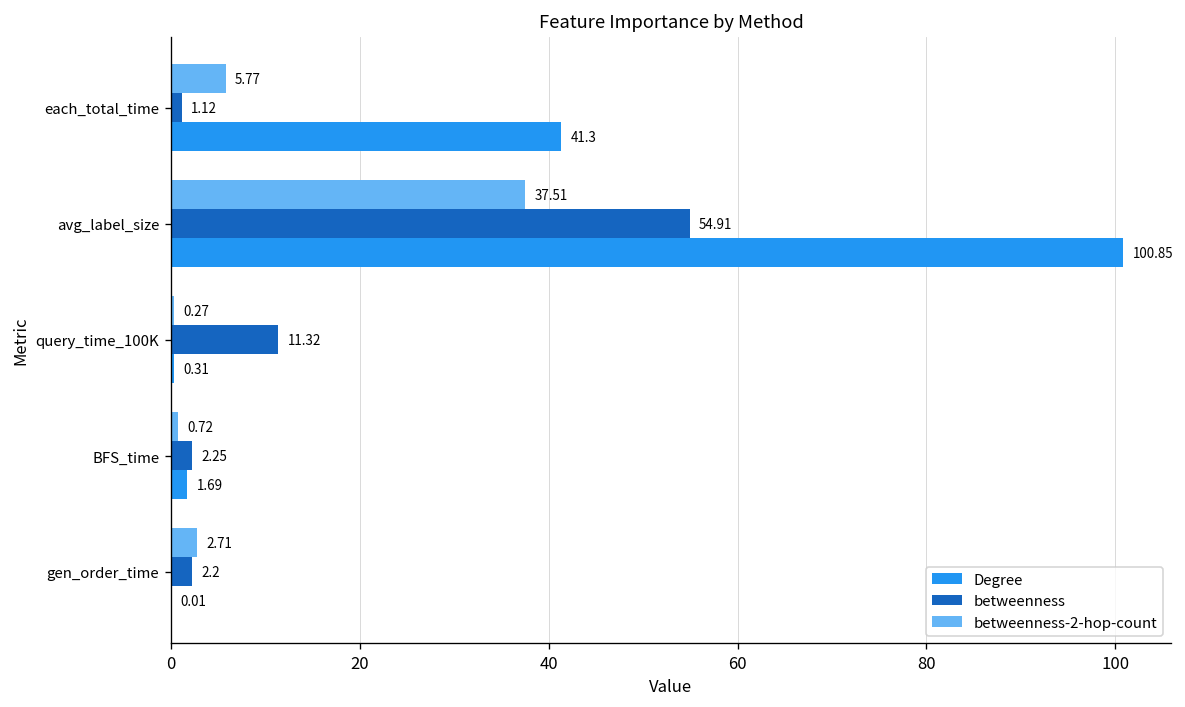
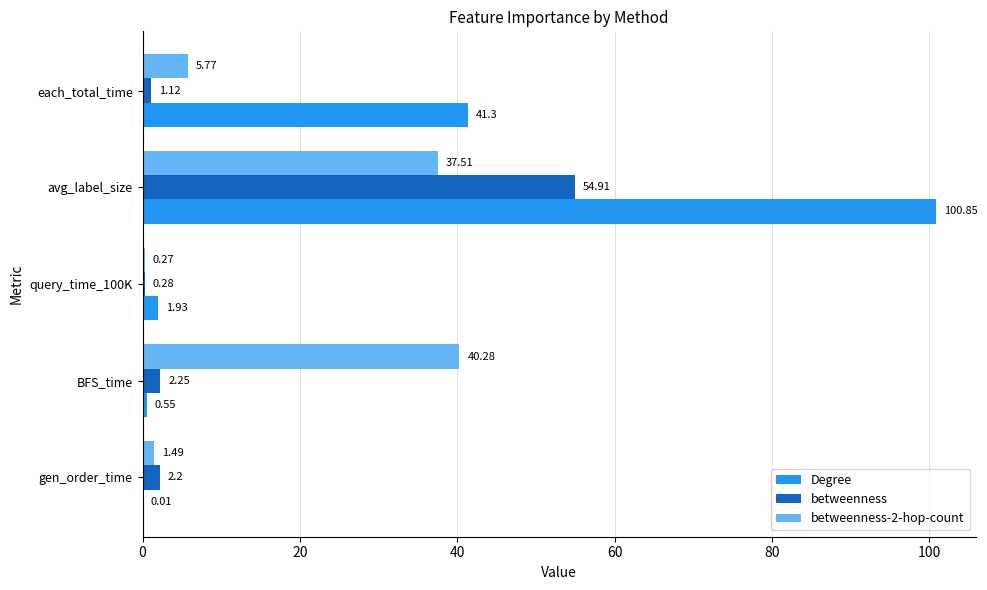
betweenness, query_time_100K: 11.32 -> 0.28
Degree, query_time_100K: 0.31 -> 1.93
betweenness-2-hop-count, BFS_time: 0.72 -> 40.28
Degree, BFS_time: 1.69 -> 0.55
betweenness-2-hop-count, gen_order_time: 2.71 -> 1.49
